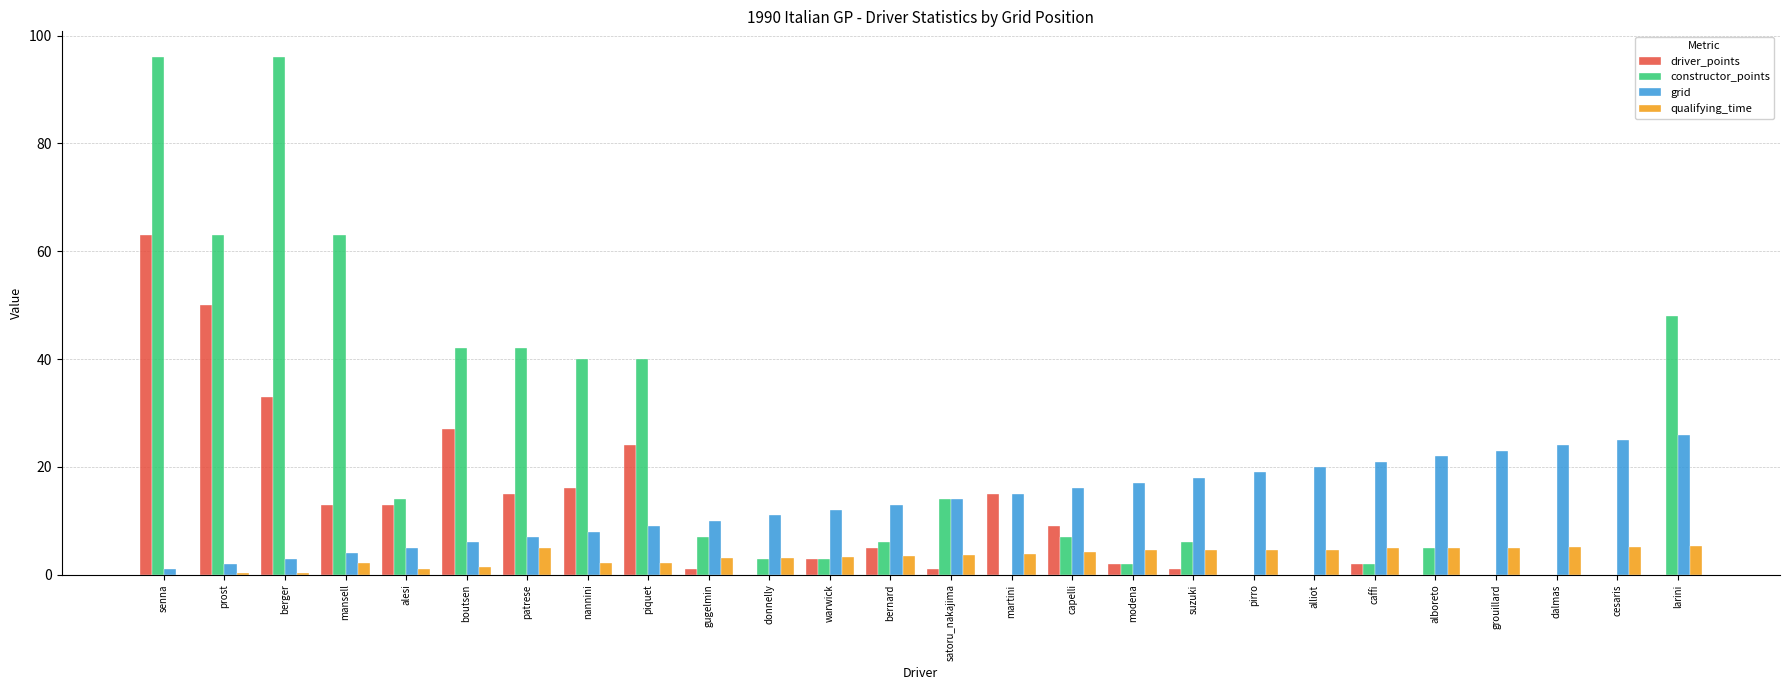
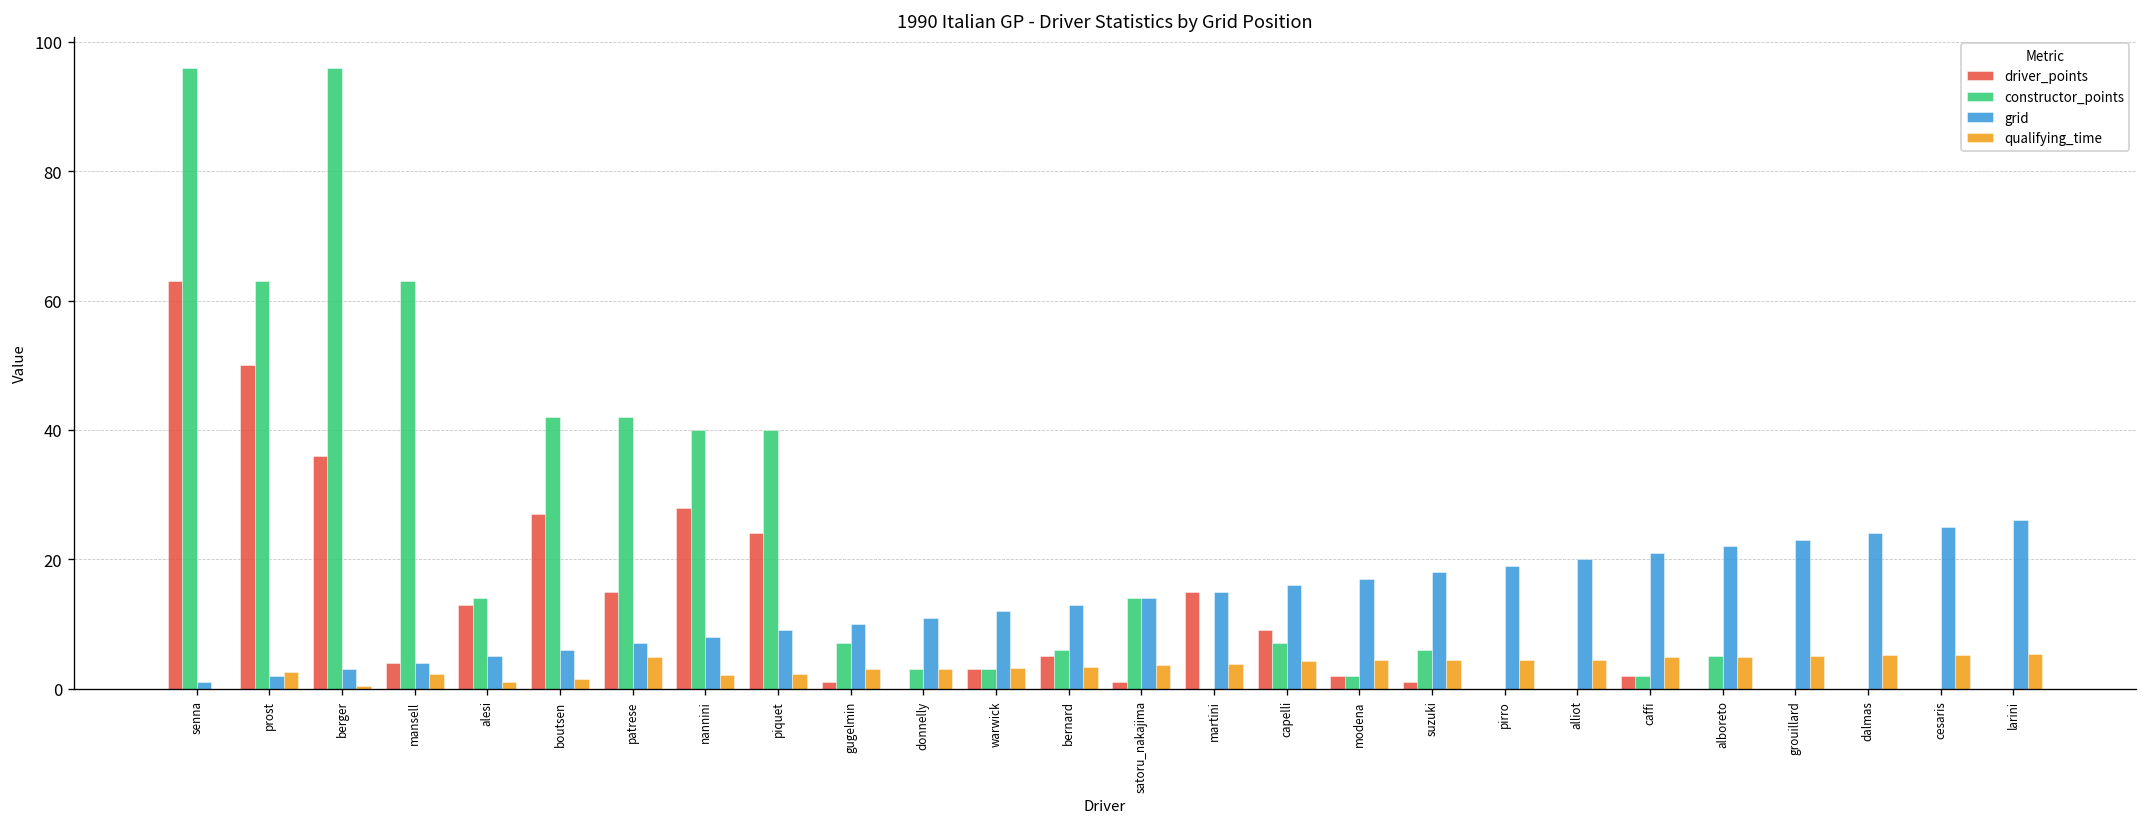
qualifying_time, prost: 0 -> 3
driver_points, berger: 33 -> 36
driver_points, mansell: 13 -> 4
driver_points, nannini: 16 -> 28
constructor_points, larini: 48 -> 0
